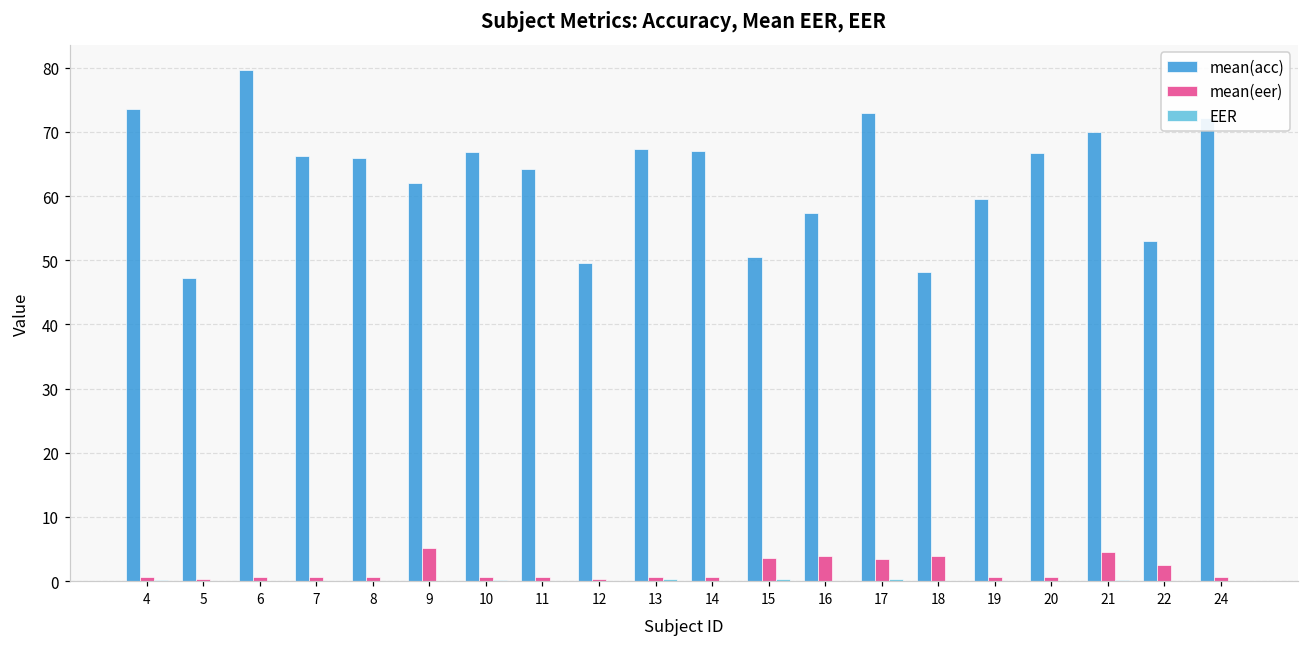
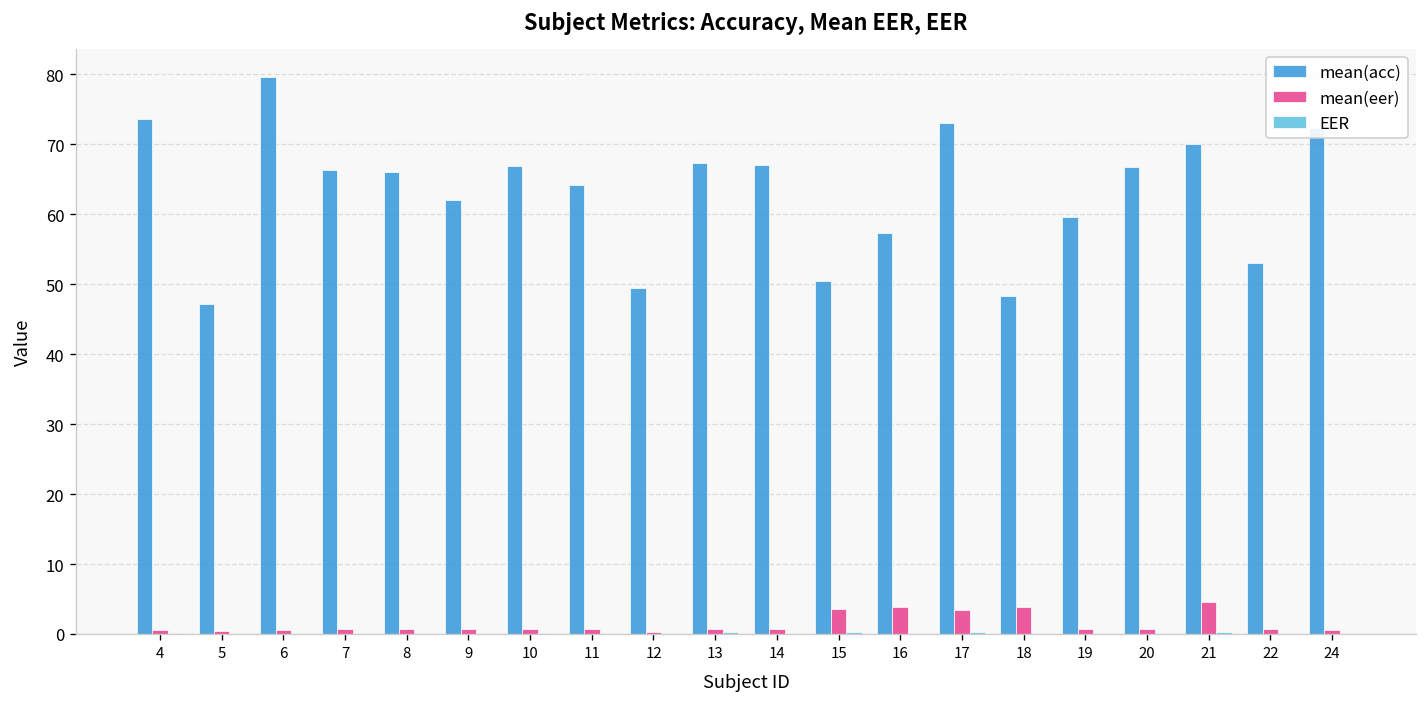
mean(eer), 9: 5 -> 1
mean(eer), 22: 3 -> 1
